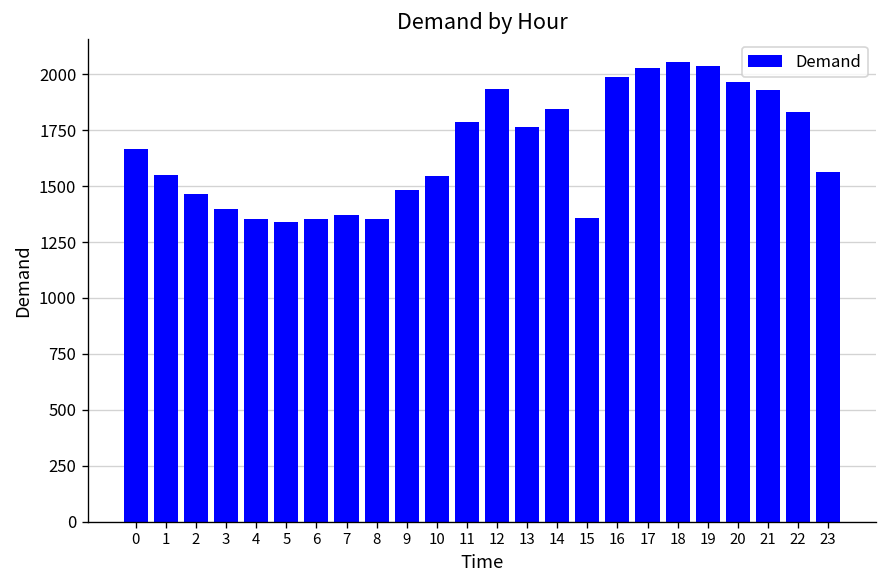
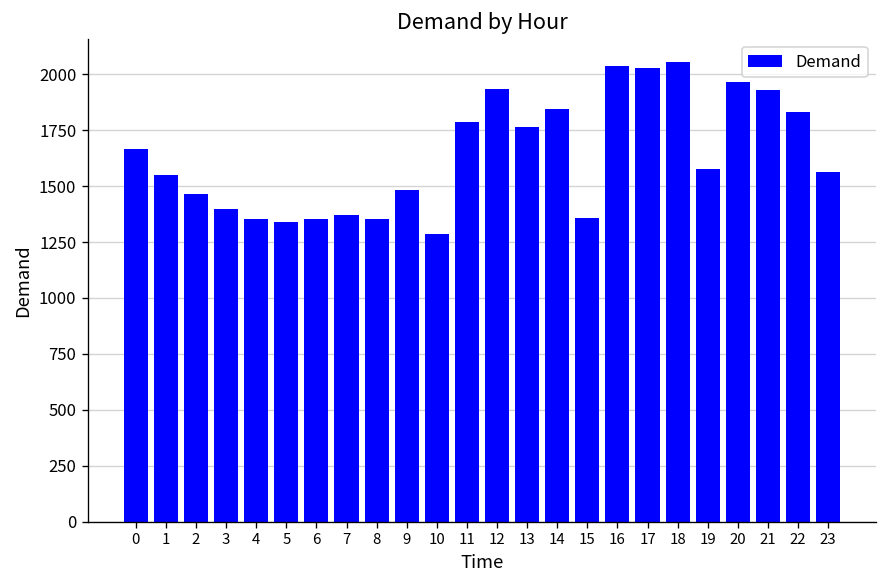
10: 1540 -> 1290
16: 1990 -> 2040
19: 2040 -> 1580
